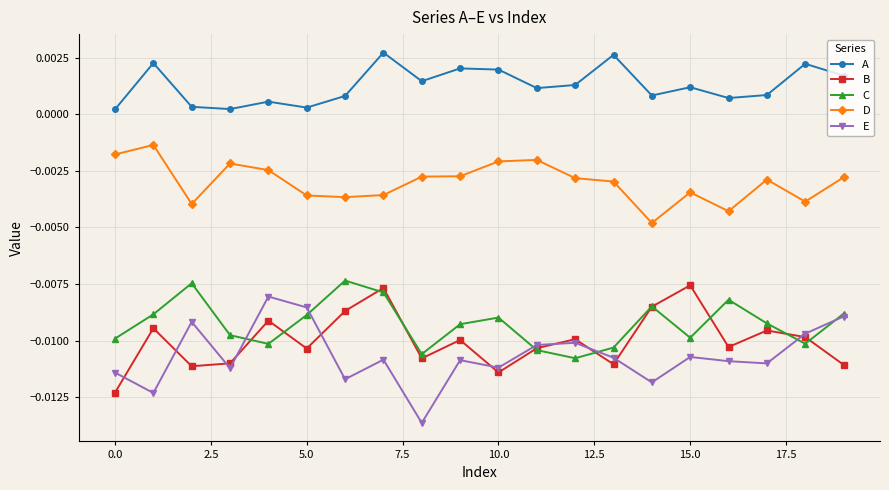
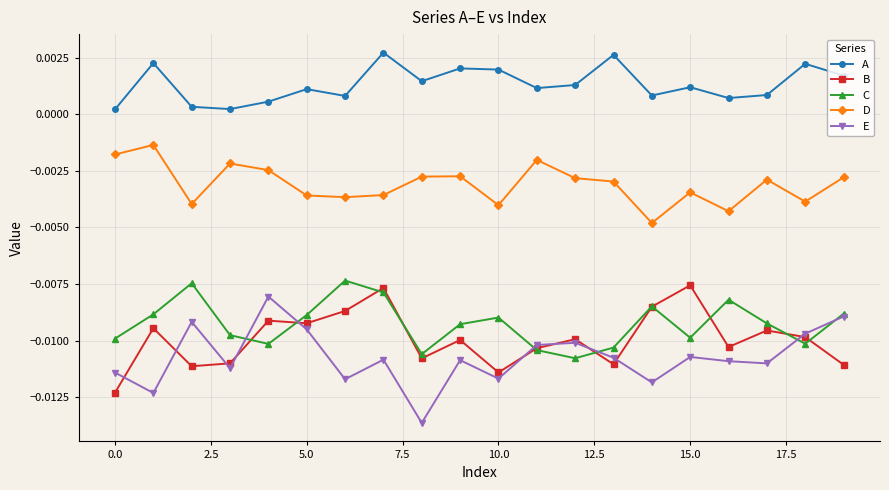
A, 5.0: 0.0003 -> 0.0011
B, 5.0: -0.0104 -> -0.0092
E, 5.0: -0.0085 -> -0.0095
D, 10.0: -0.0021 -> -0.0040
E, 10.0: -0.0112 -> -0.0117
